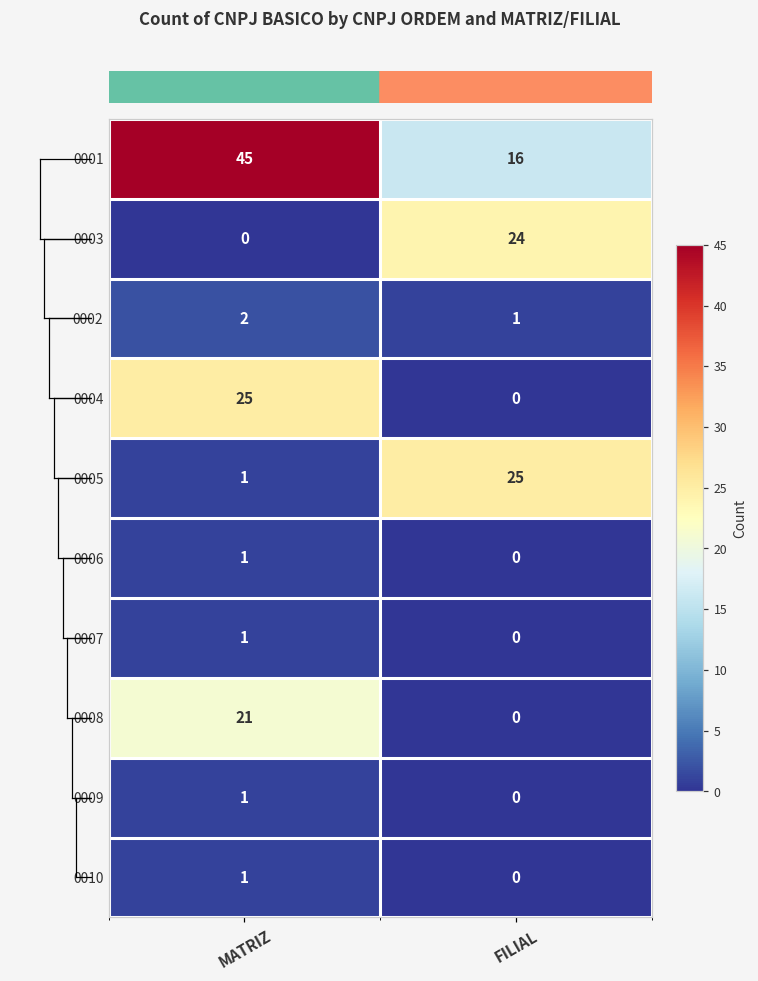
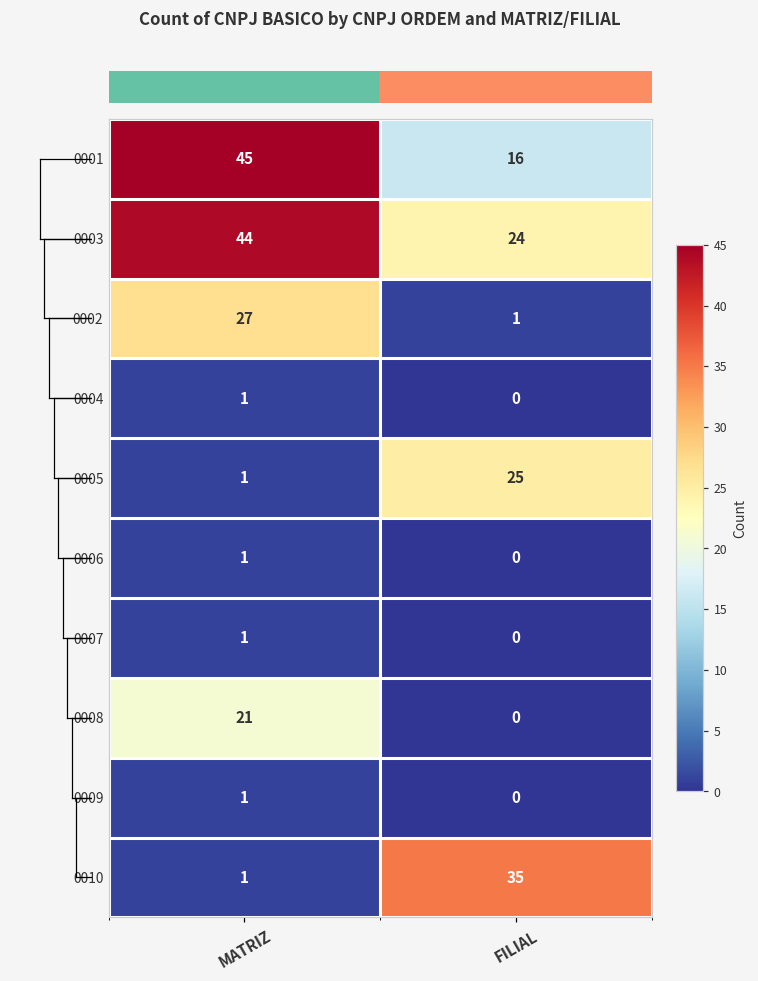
0003, MATRIZ: 0 -> 44
0002, MATRIZ: 2 -> 27
0004, MATRIZ: 25 -> 1
0010, FILIAL: 0 -> 35
